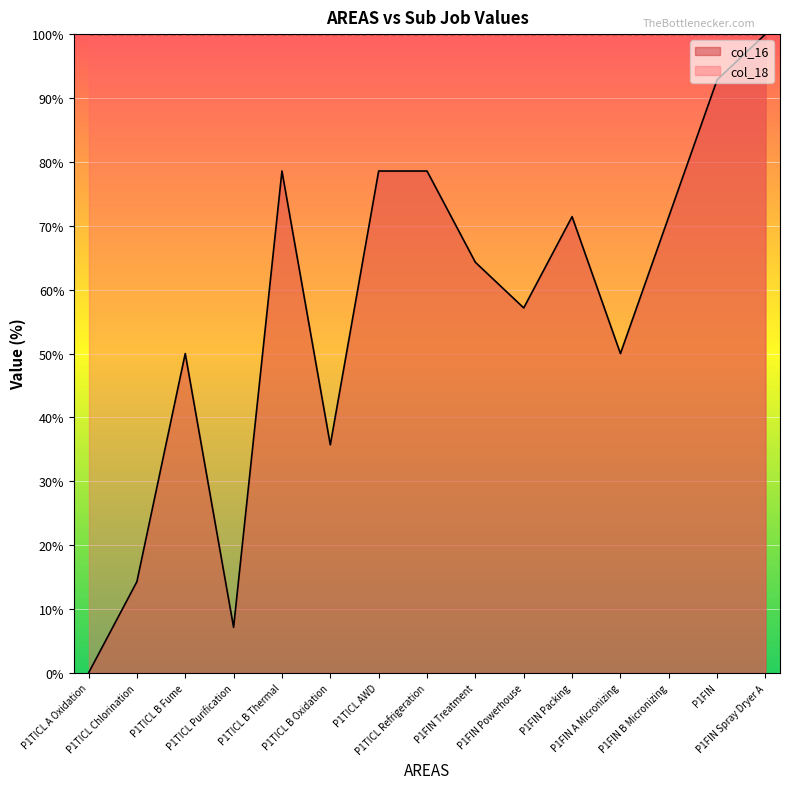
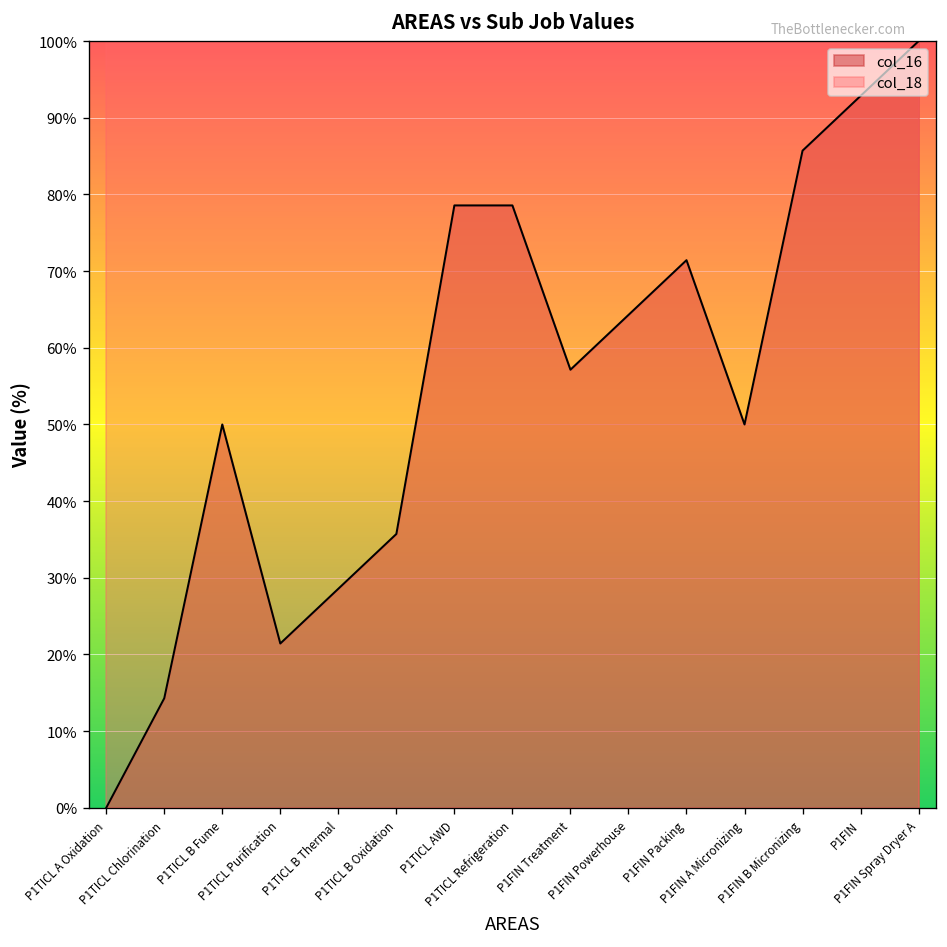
col_16, P1TICL Purification: 7% -> 21%
col_16, P1TICL B Thermal: 79% -> 29%
col_16, P1FIN Treatment: 64% -> 57%
col_16, P1FIN Powerhouse: 57% -> 64%
col_16, P1FIN B Micronizing: 71% -> 86%
